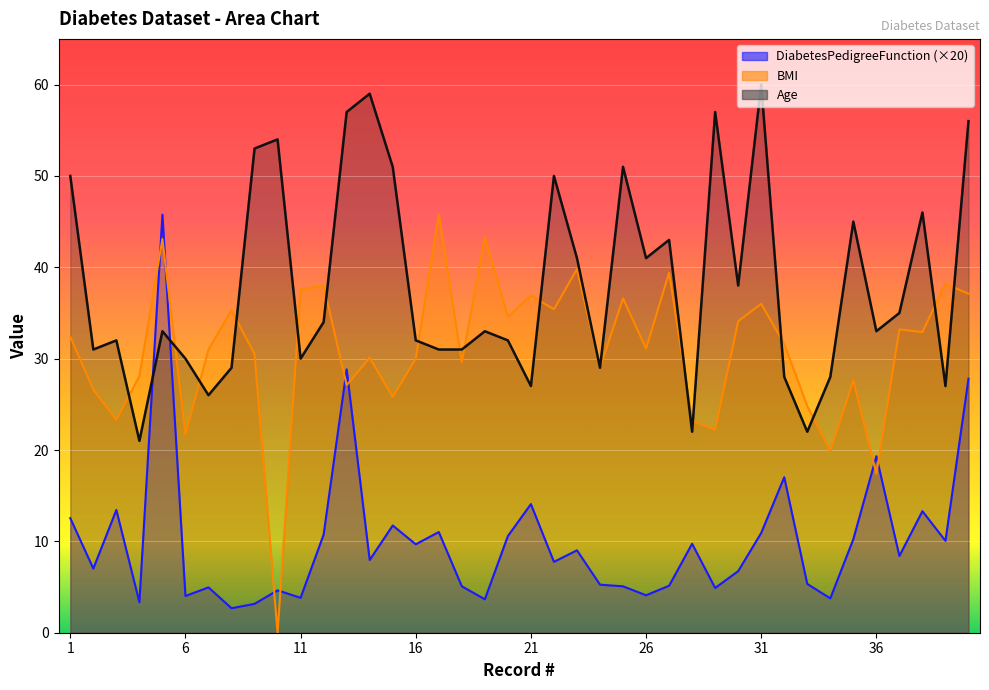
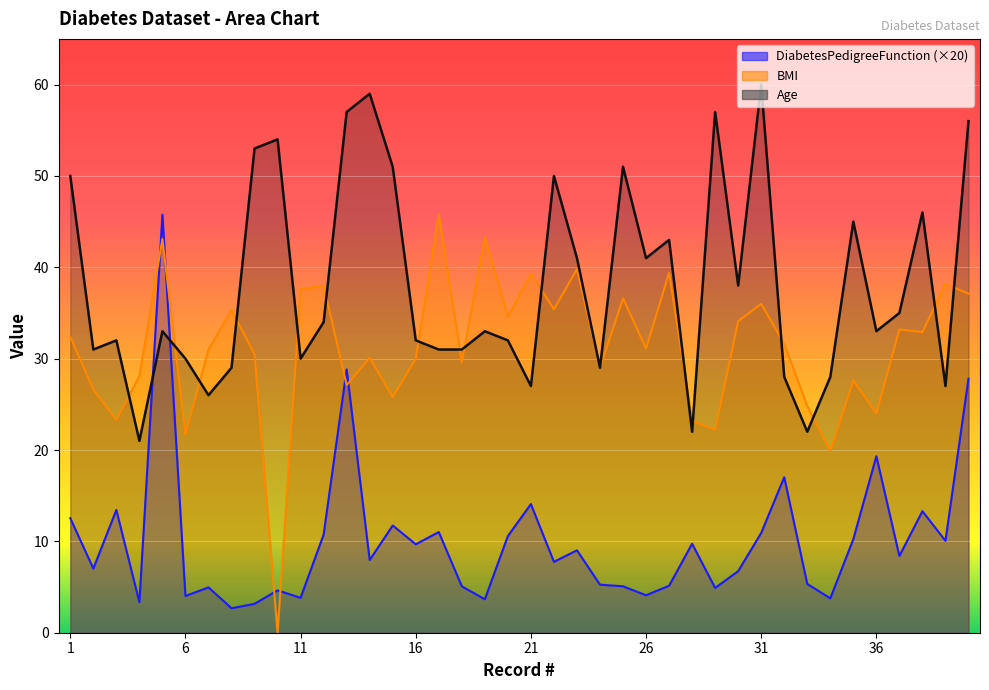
BMI, 21: 37 -> 39
BMI, 36: 17 -> 24
